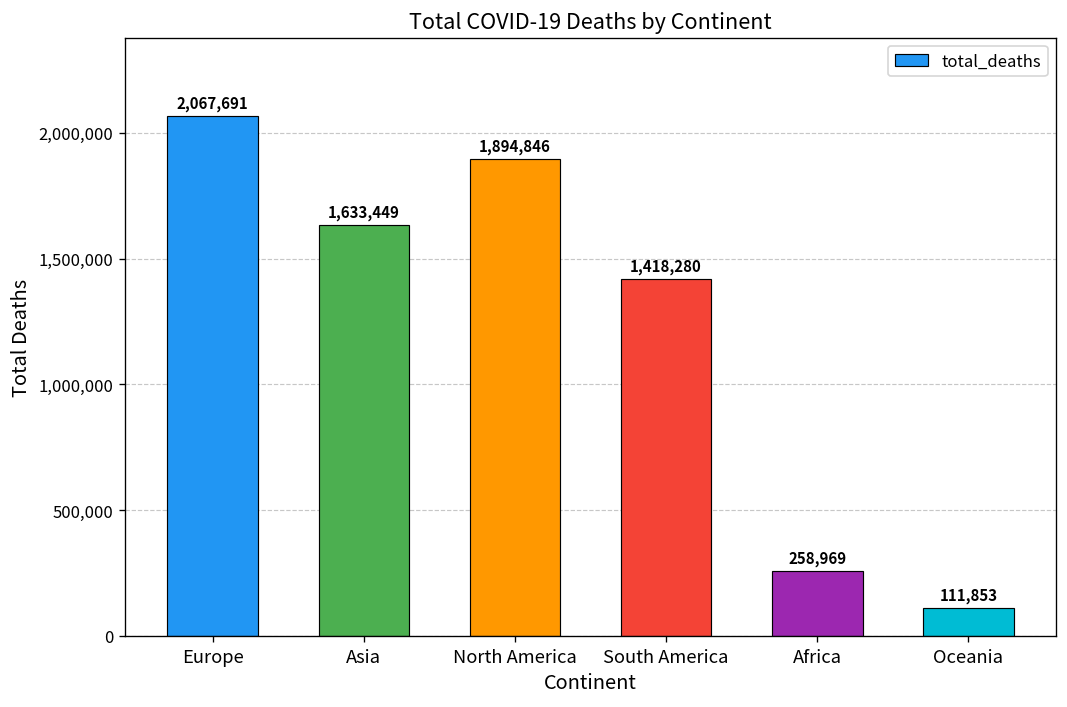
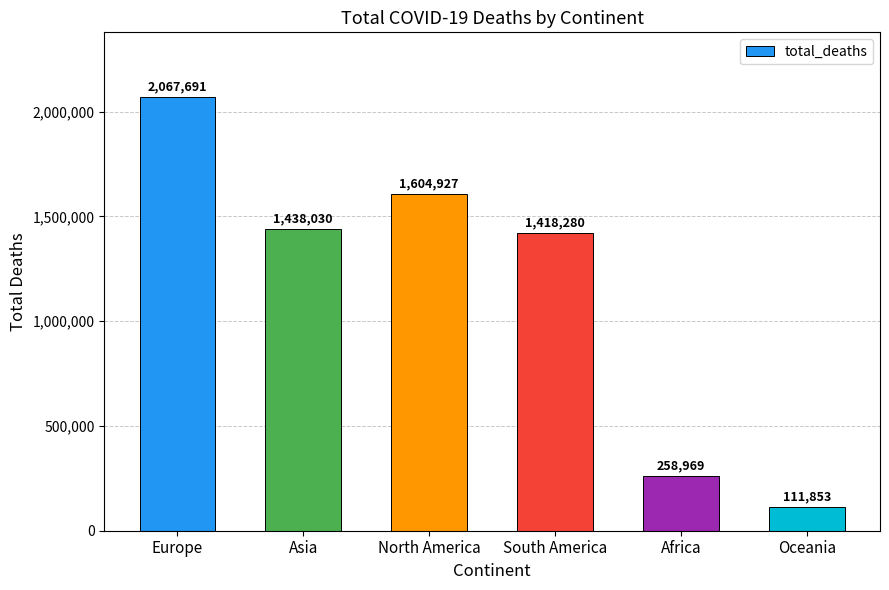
Asia: 1,633,449 -> 1,438,030
North America: 1,894,846 -> 1,604,927
